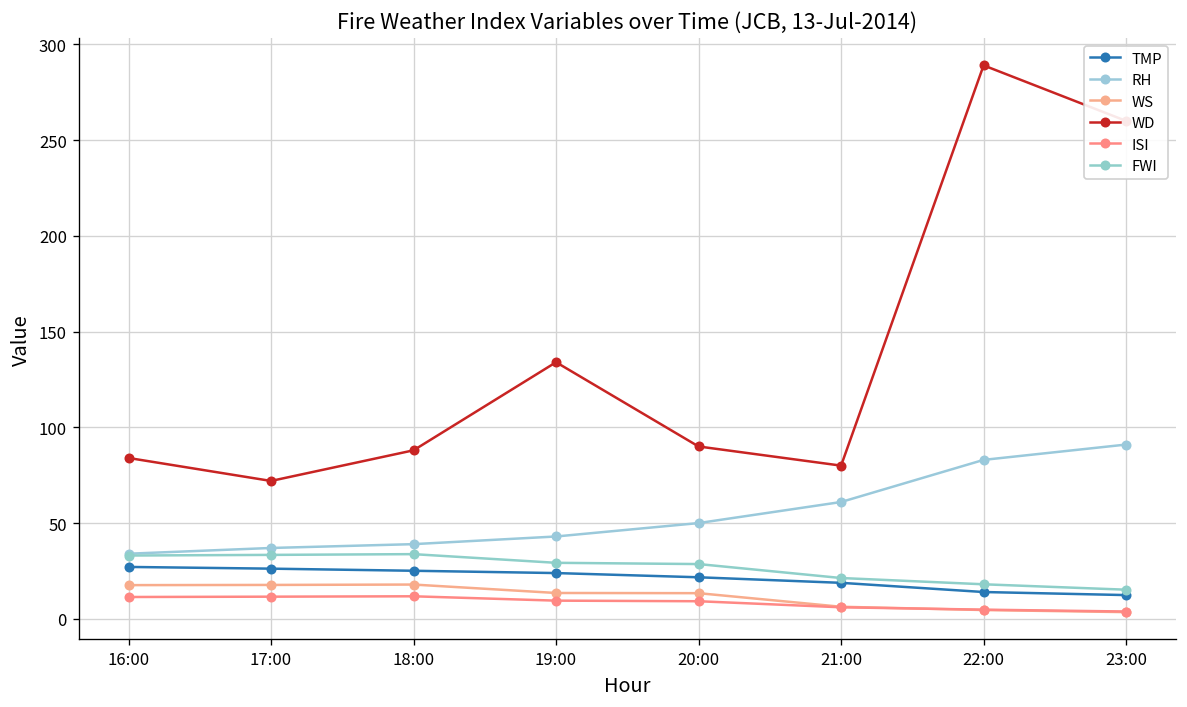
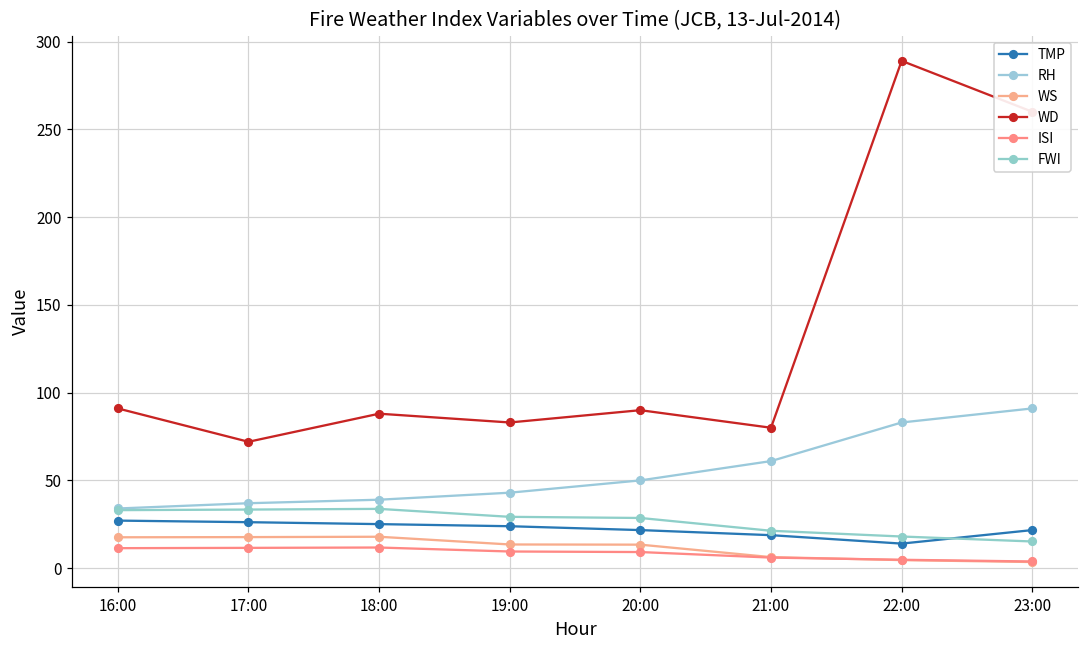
WD, 16:00: 84 -> 91
WD, 19:00: 134 -> 83
TMP, 23:00: 12 -> 22
